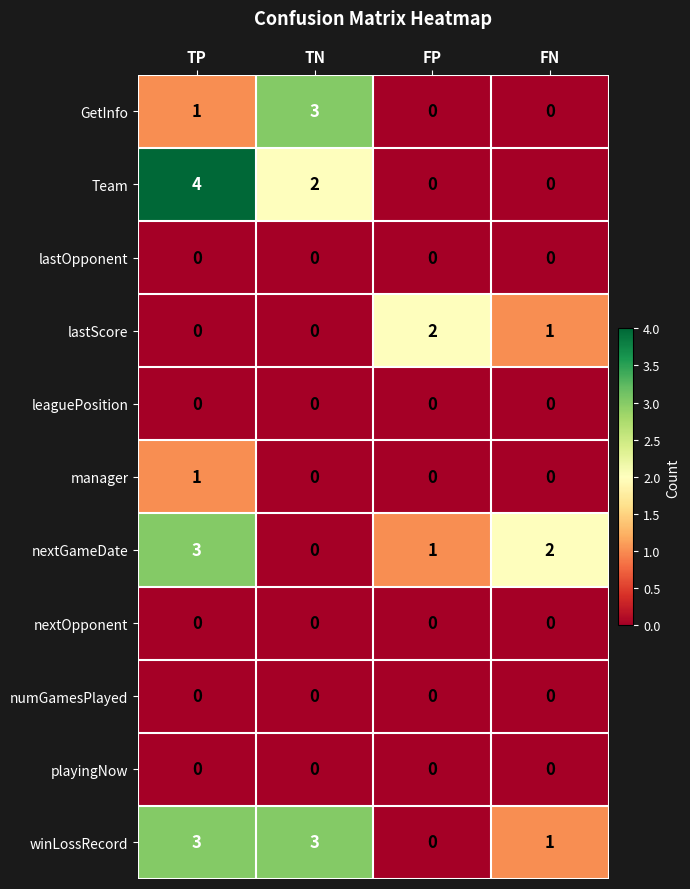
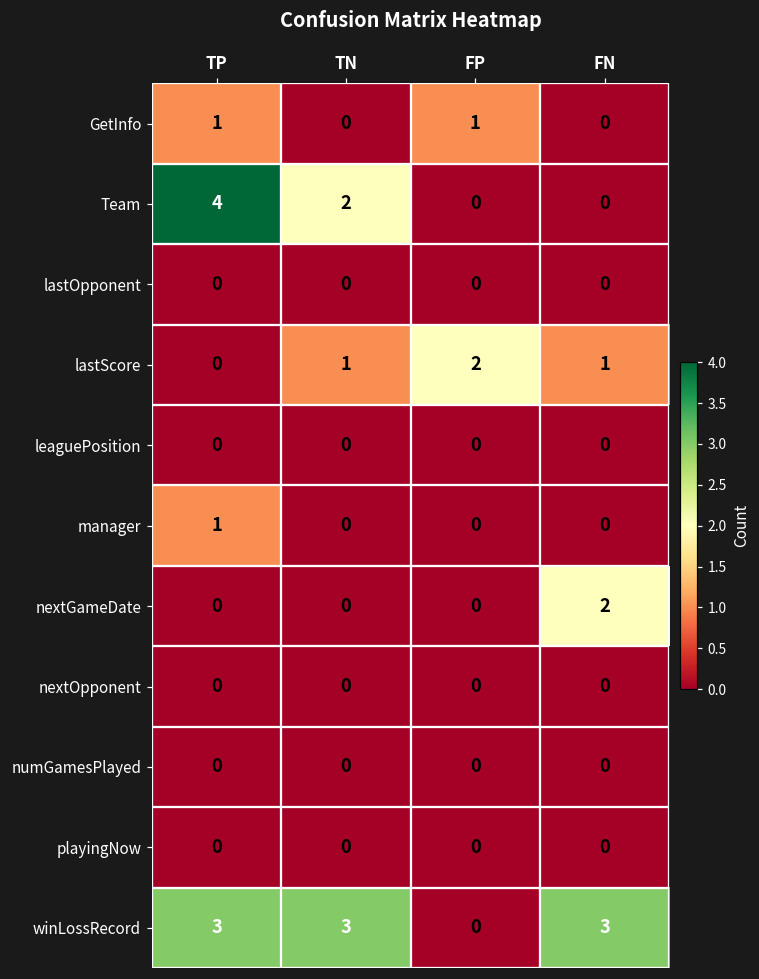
GetInfo, TN: 3 -> 0
GetInfo, FP: 0 -> 1
lastScore, TN: 0 -> 1
nextGameDate, TP: 3 -> 0
nextGameDate, FP: 1 -> 0
winLossRecord, FN: 1 -> 3
